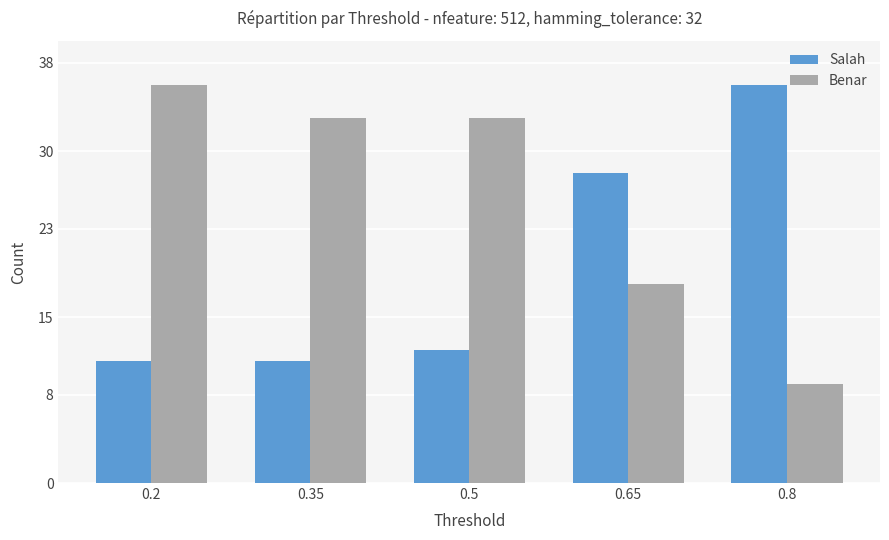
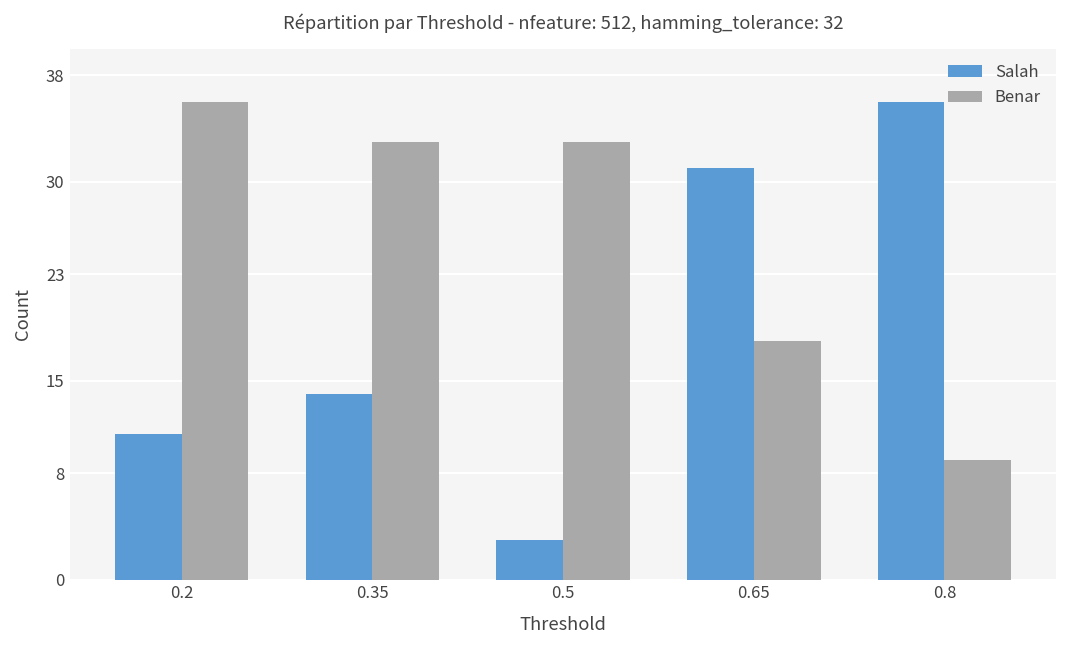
Salah, 0.35: 11 -> 14
Salah, 0.5: 12 -> 3
Salah, 0.65: 28 -> 31
